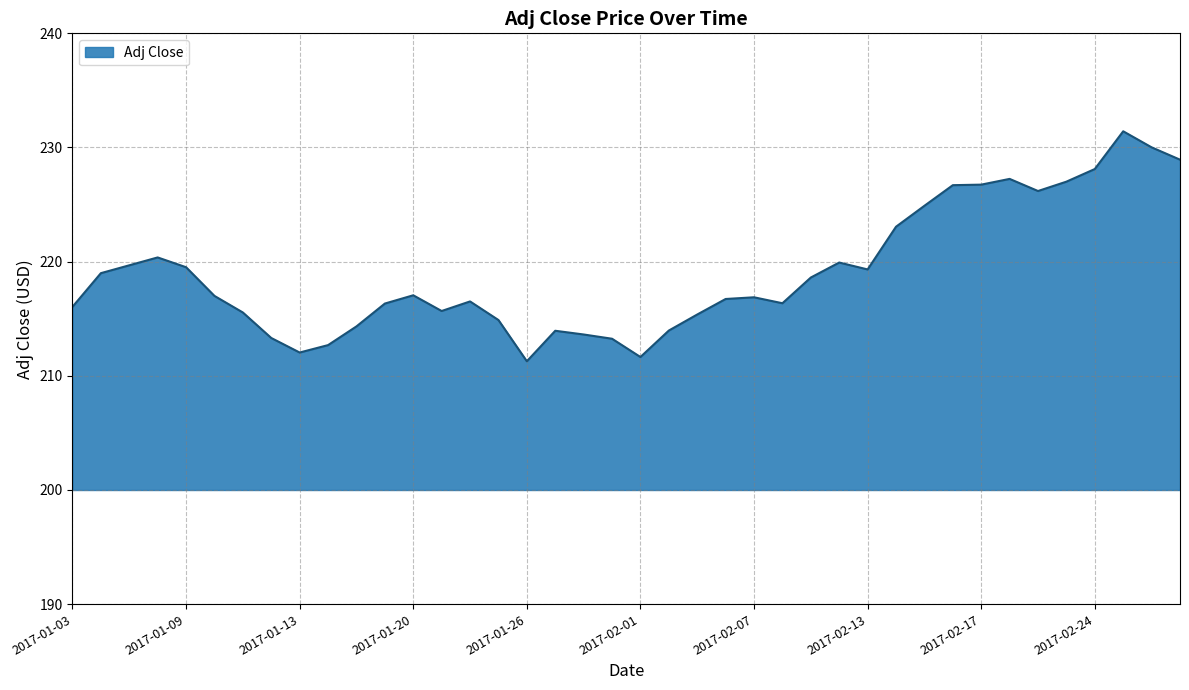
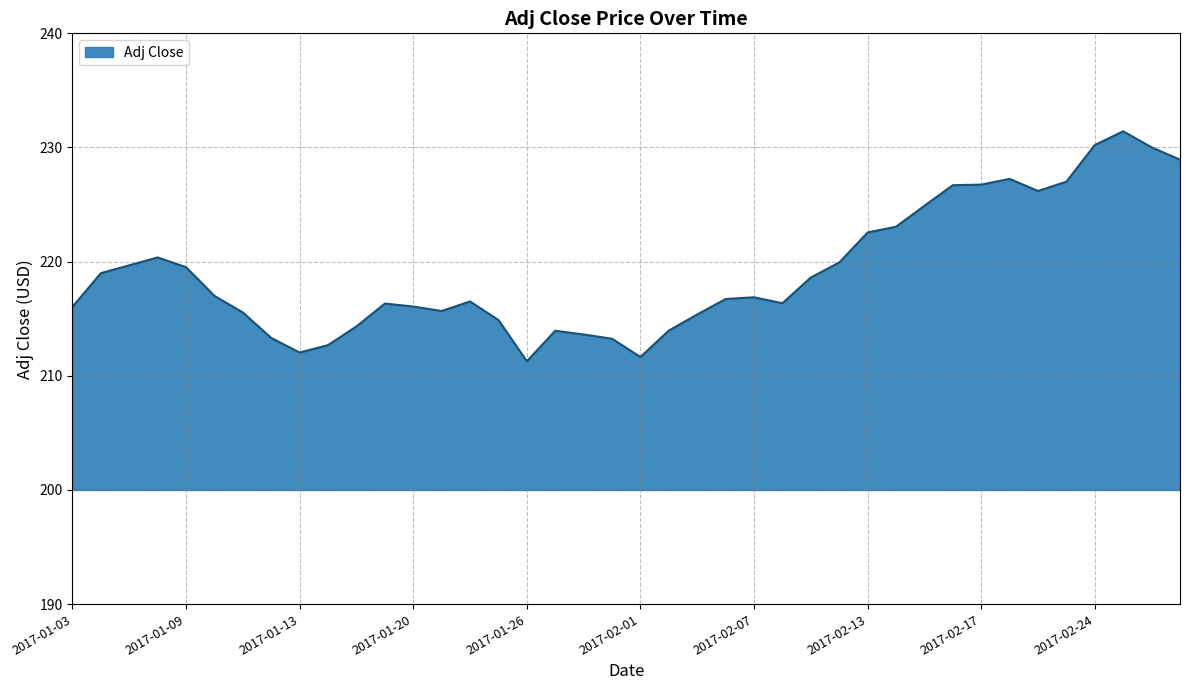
2017-01-20: 217.1 -> 216.1
2017-02-13: 219.3 -> 222.6
2017-02-24: 228.1 -> 230.2
